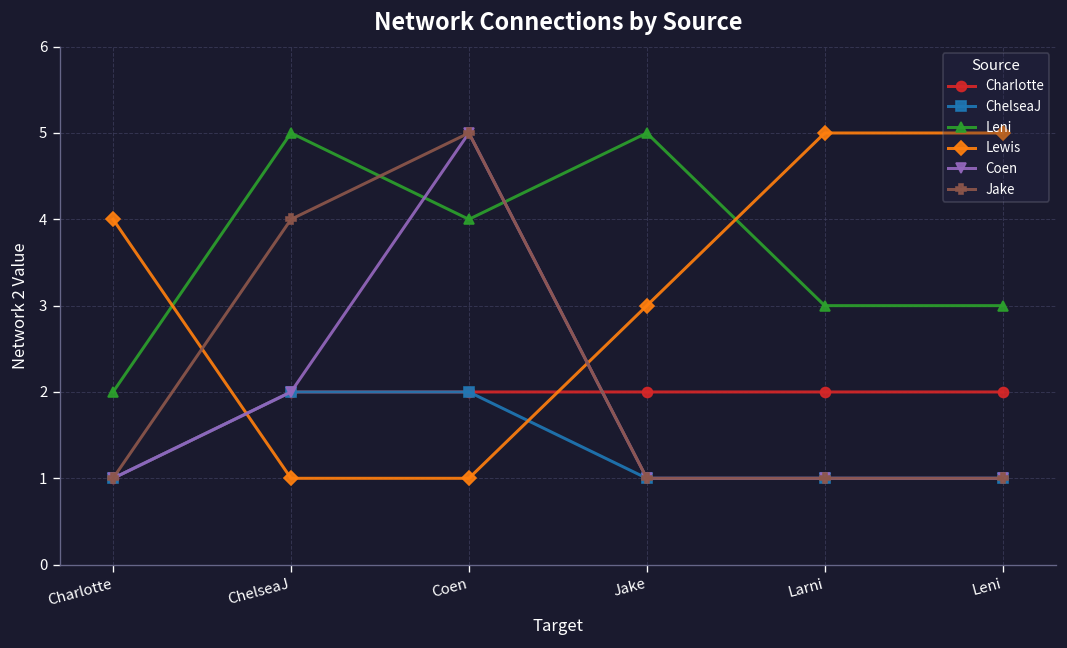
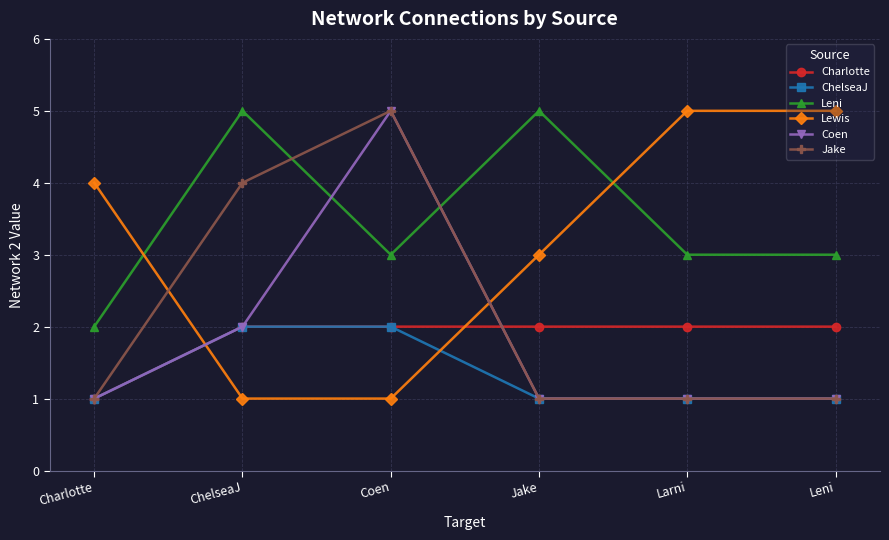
Leni, Coen: 4 -> 3
